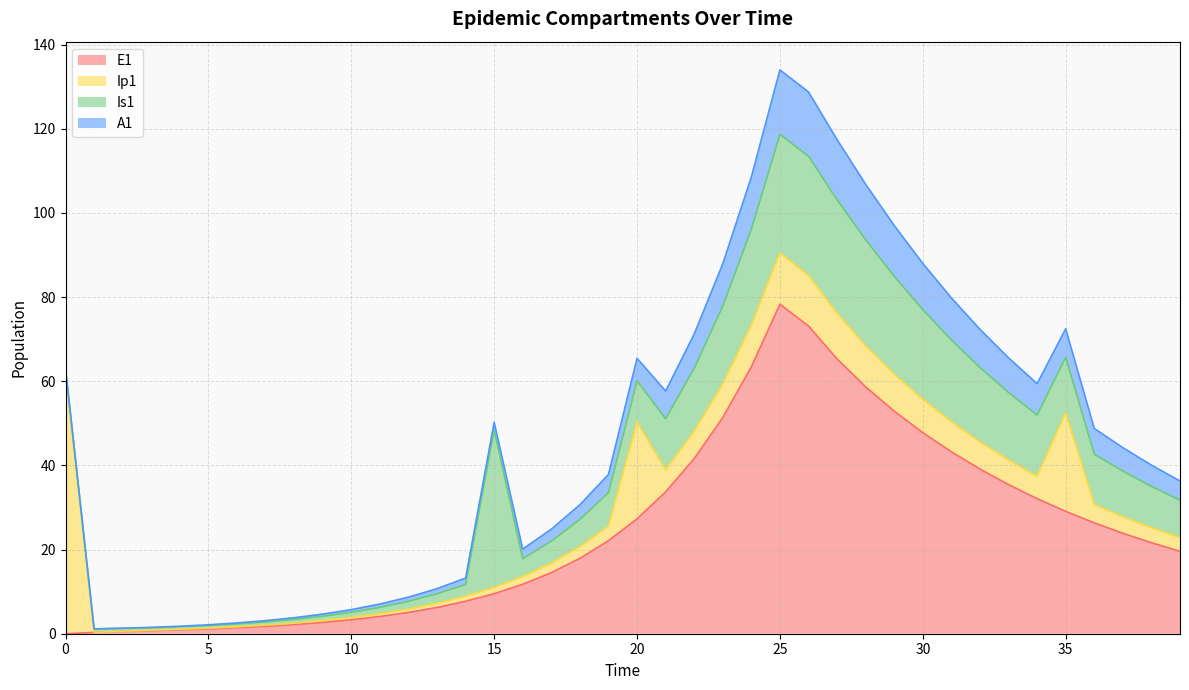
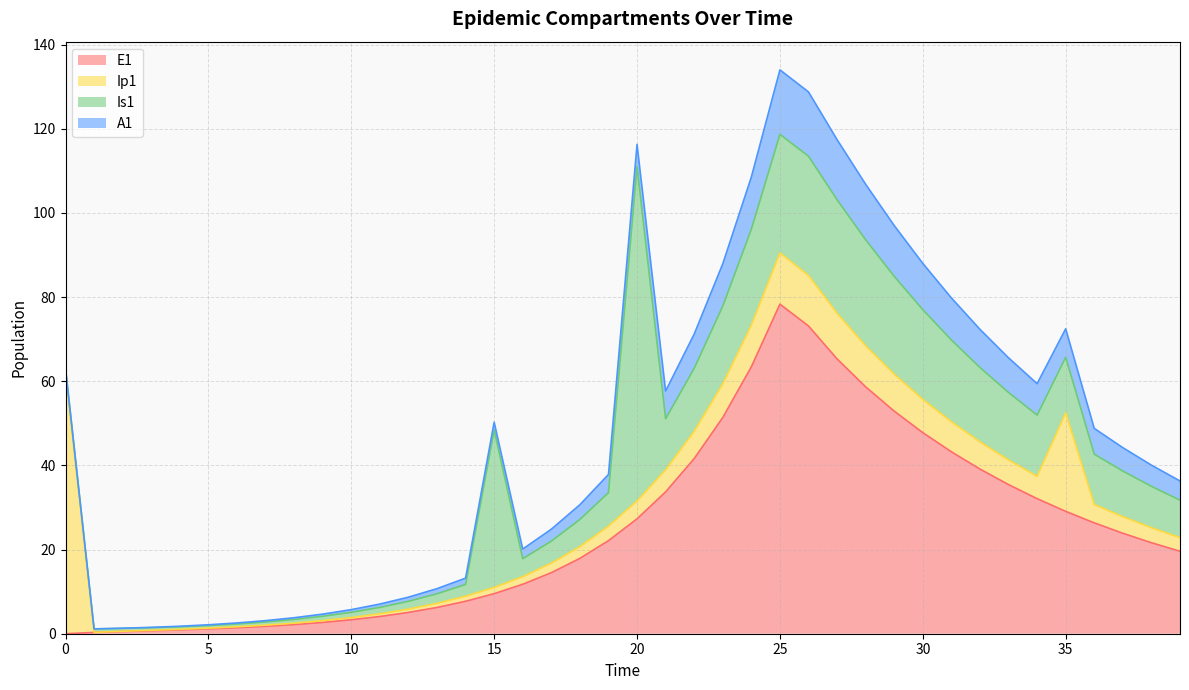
Ip1, 20: 23 -> 4
Is1, 20: 10 -> 79
